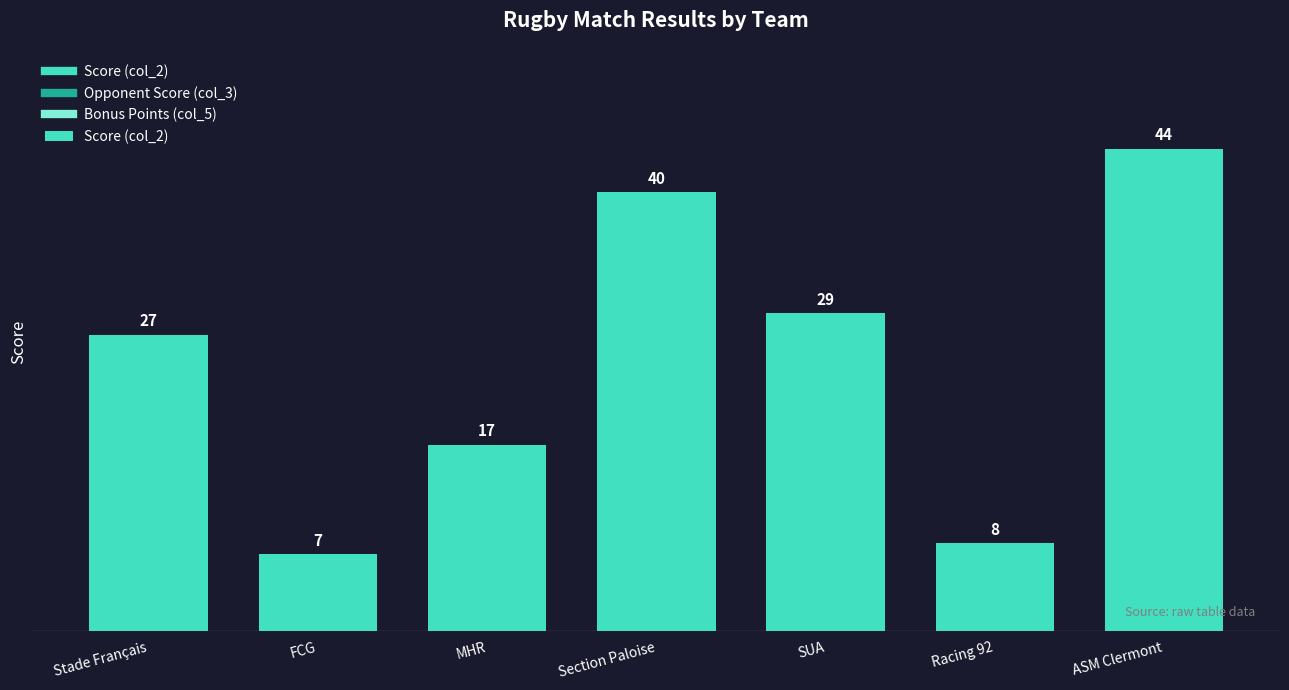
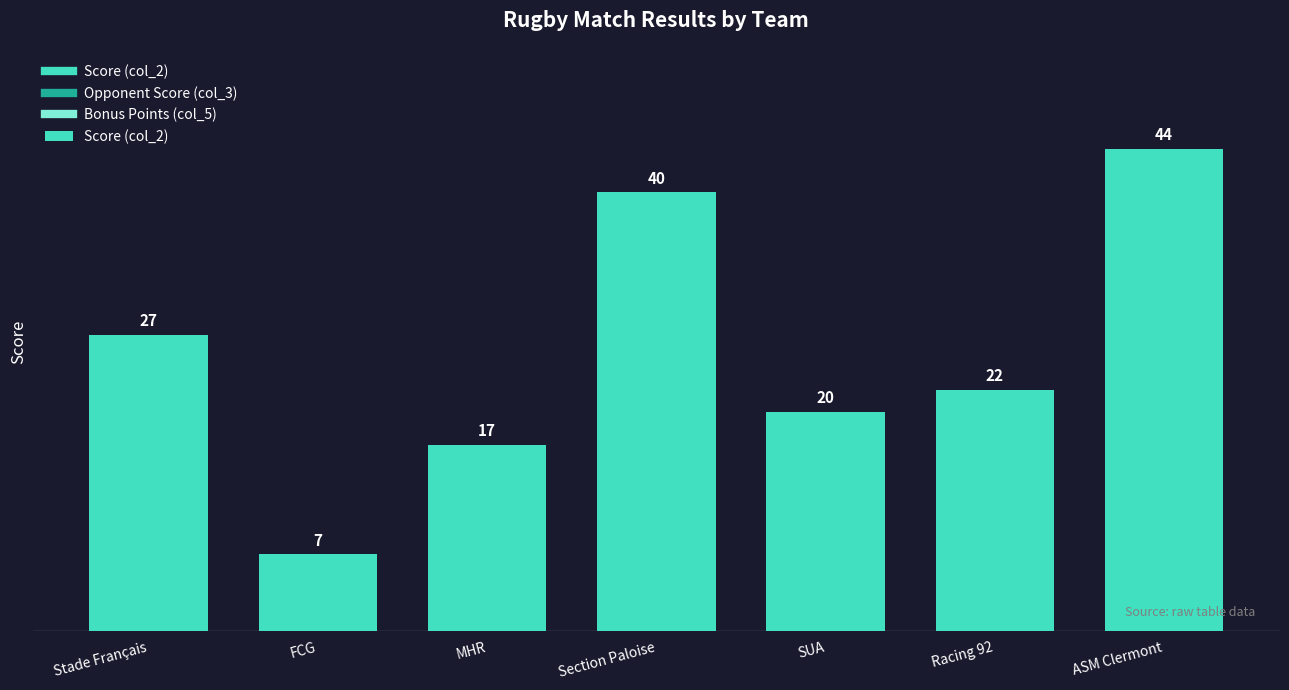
SUA: 29 -> 20
Racing 92: 8 -> 22
